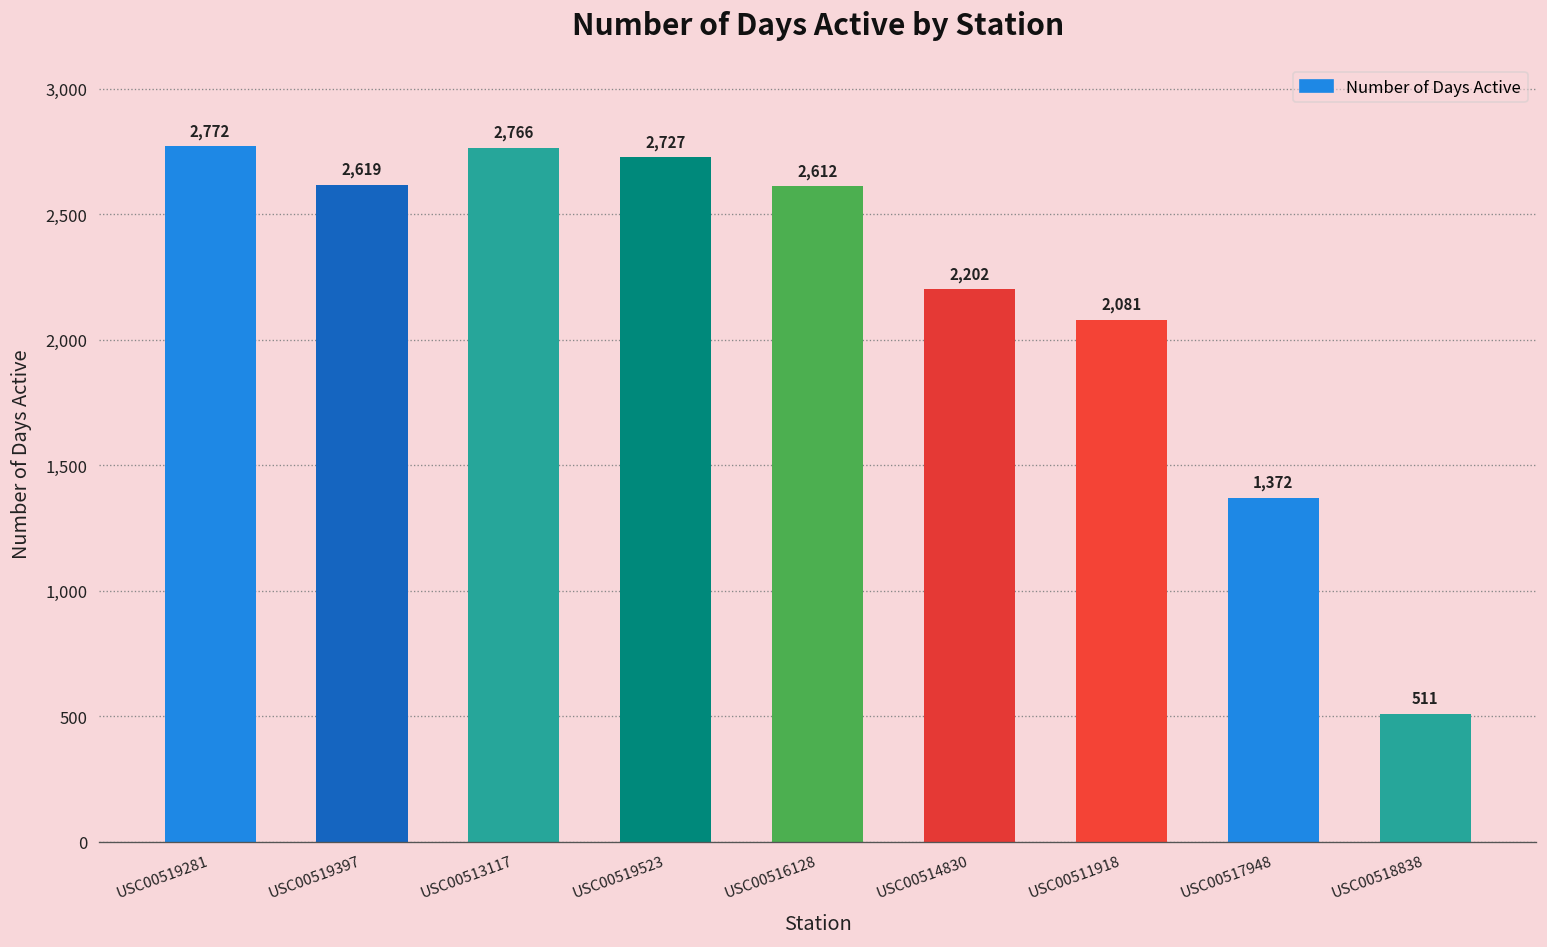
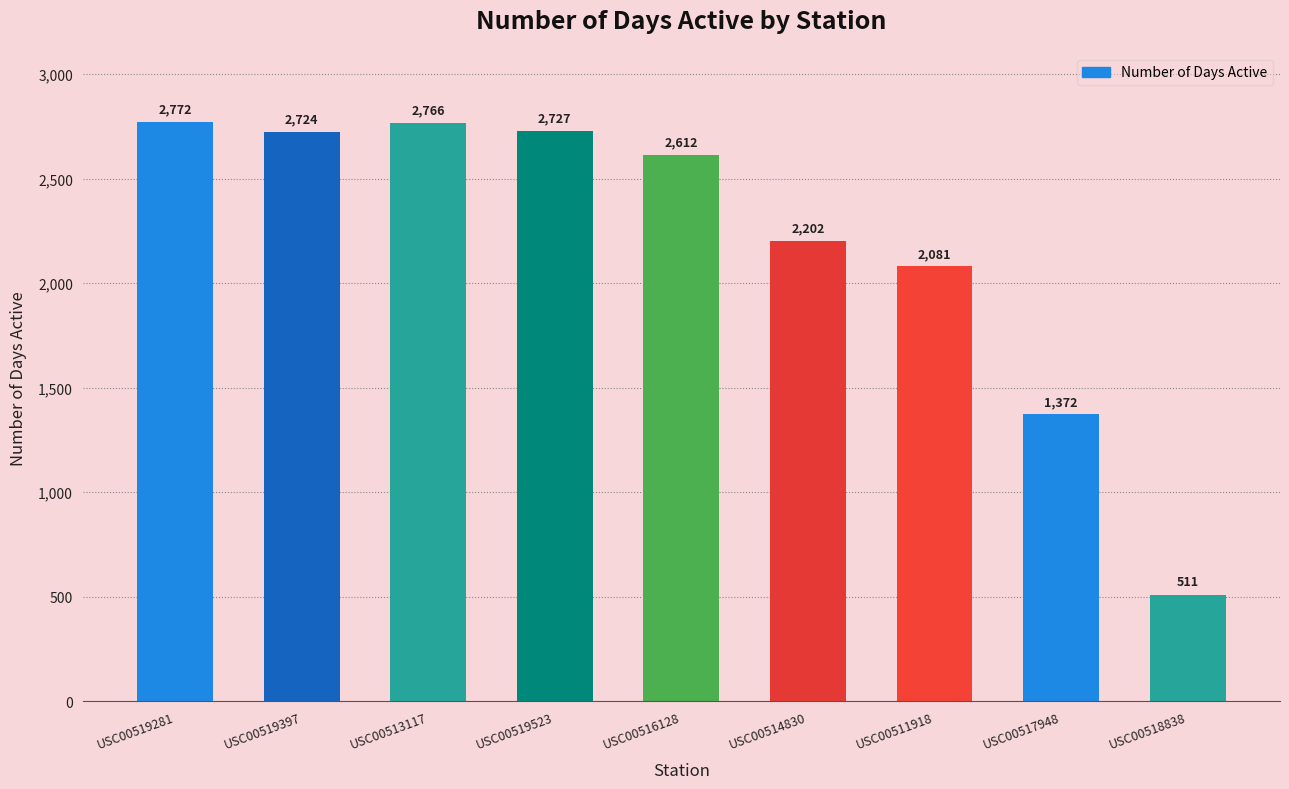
USC00519397: 2,619 -> 2,724
